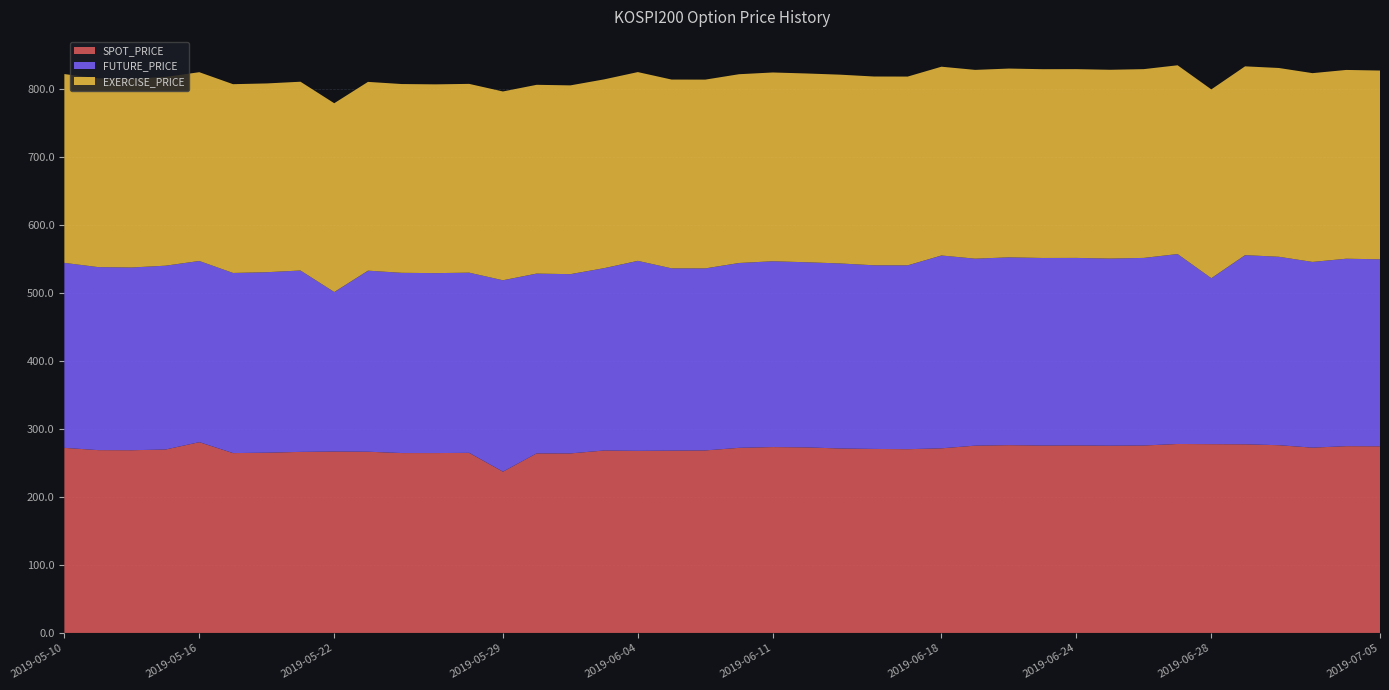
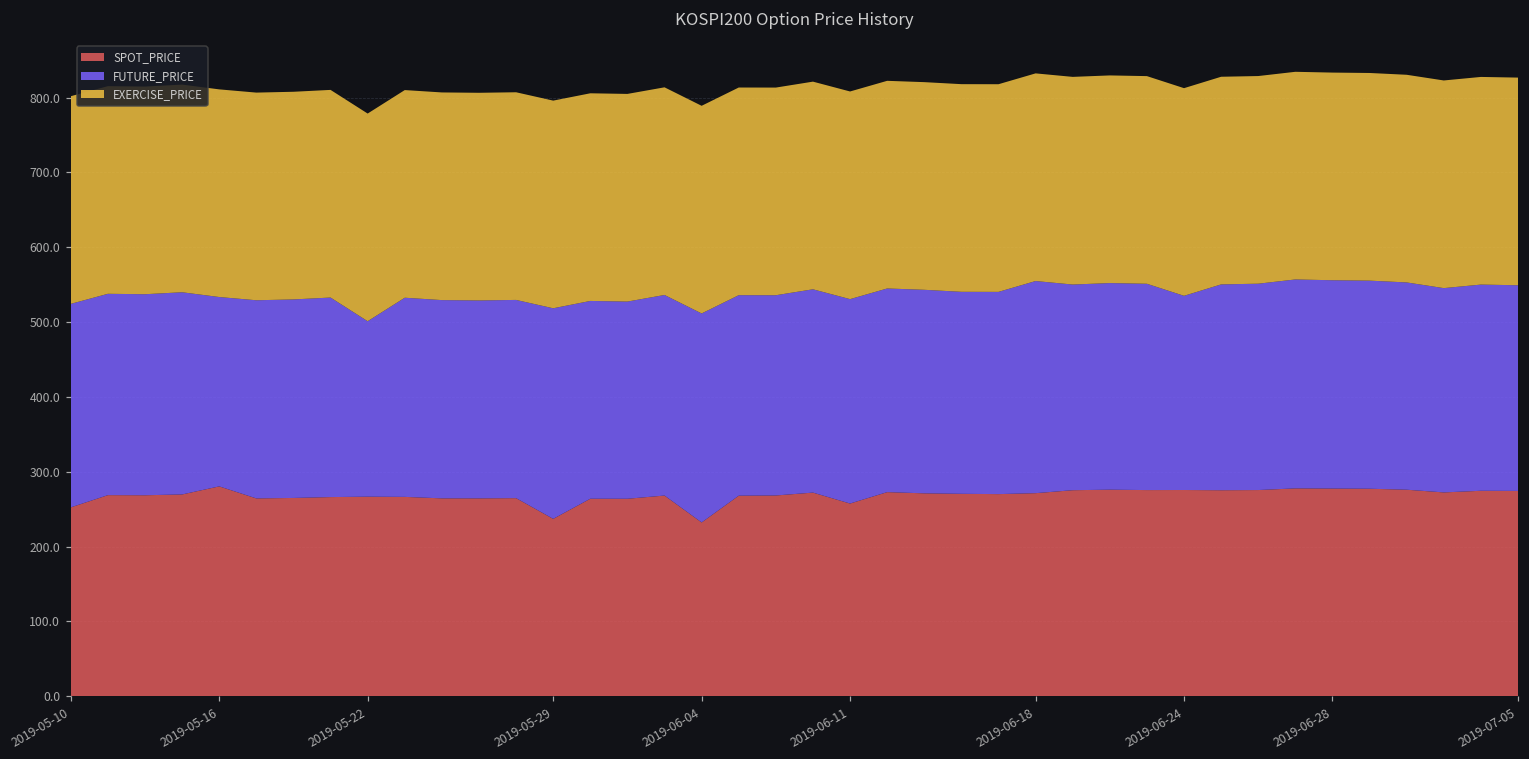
SPOT_PRICE, 2019-05-10: 270 -> 250
FUTURE_PRICE, 2019-05-16: 270 -> 250
SPOT_PRICE, 2019-06-04: 270 -> 230
SPOT_PRICE, 2019-06-11: 270 -> 260
FUTURE_PRICE, 2019-06-24: 280 -> 260
FUTURE_PRICE, 2019-06-28: 240 -> 280
